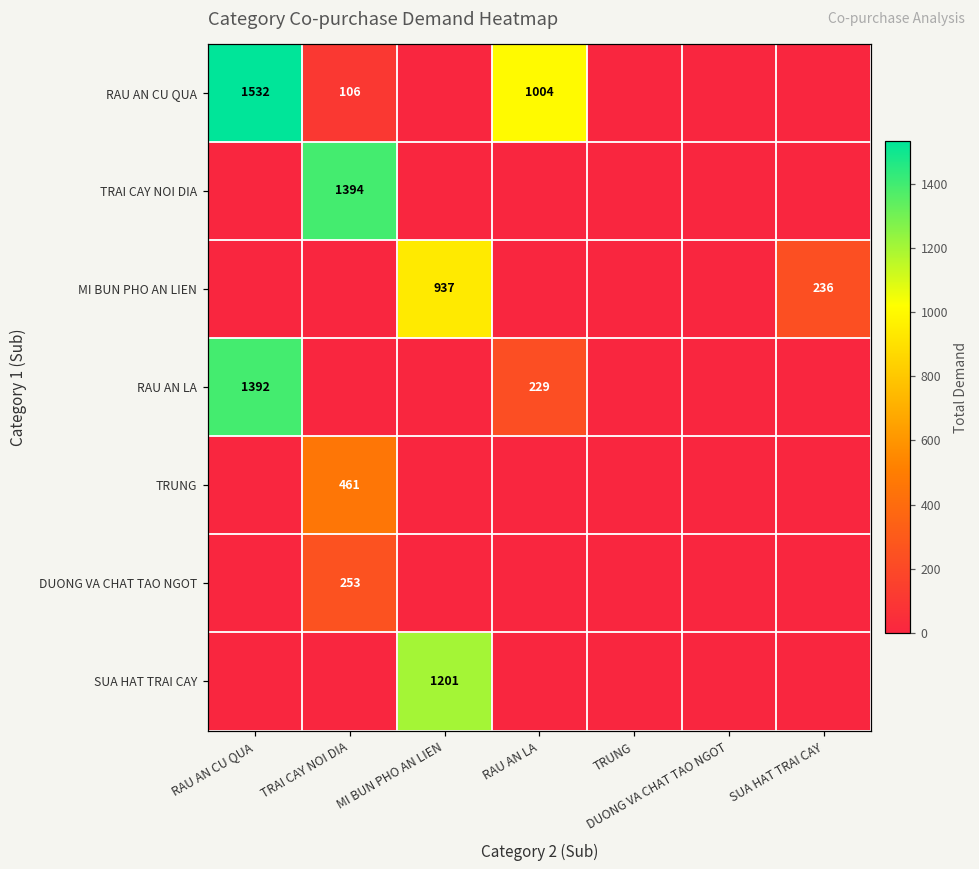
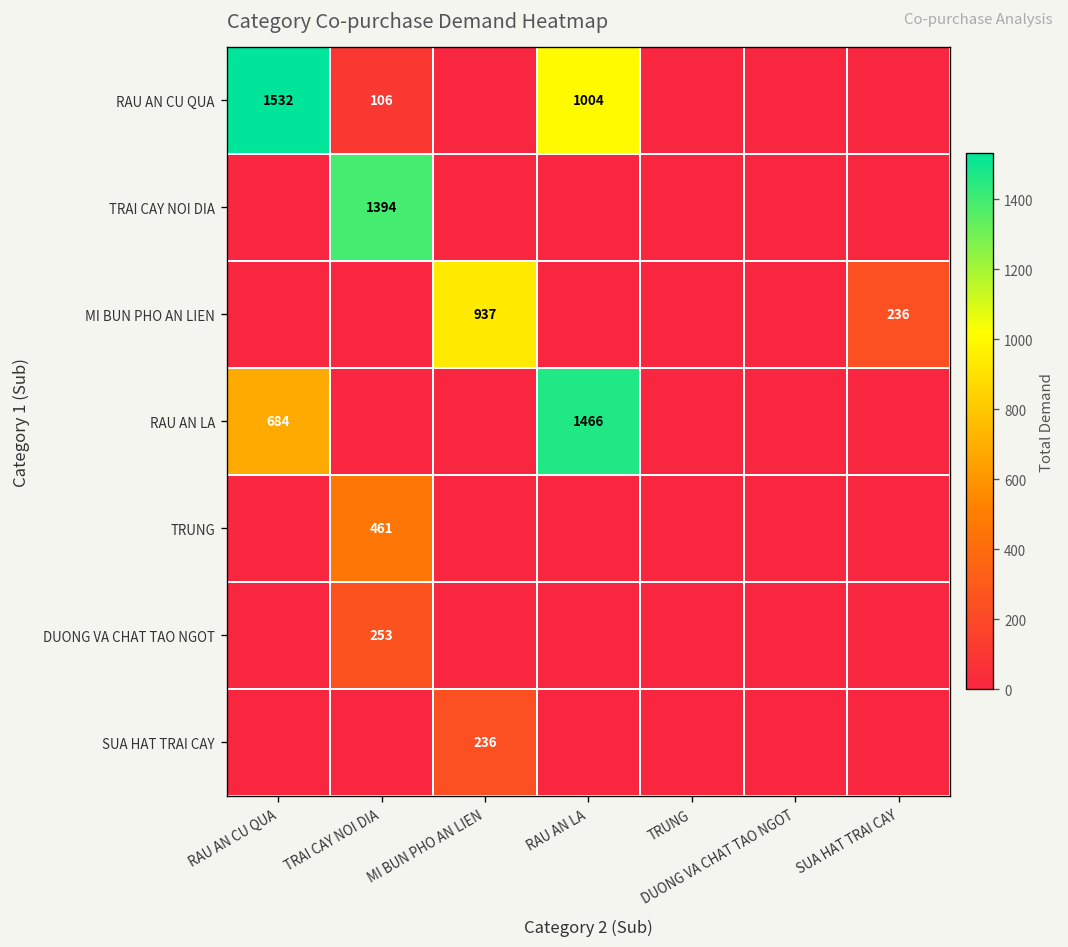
RAU AN LA, RAU AN CU QUA: 1392 -> 684
RAU AN LA, RAU AN LA: 229 -> 1466
SUA HAT TRAI CAY, MI BUN PHO AN LIEN: 1201 -> 236
